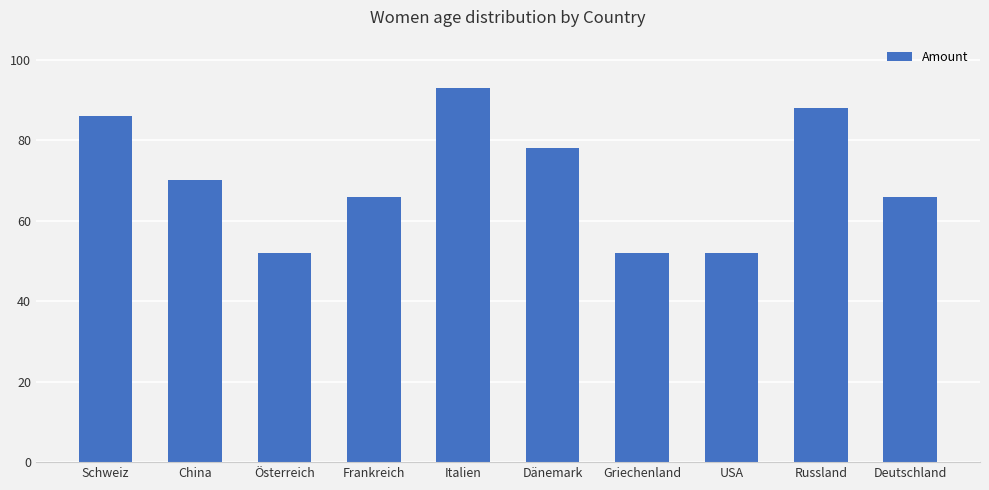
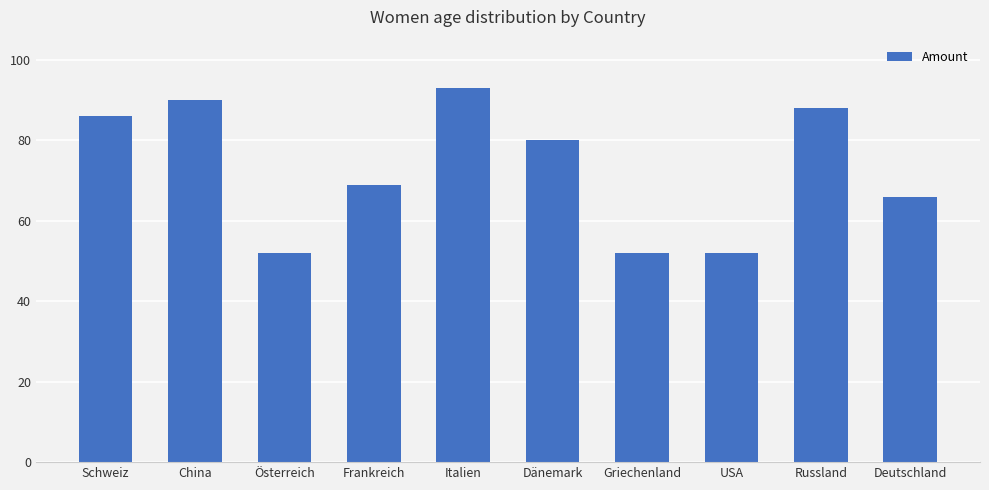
China: 70 -> 90
Frankreich: 66 -> 69
Dänemark: 78 -> 80
